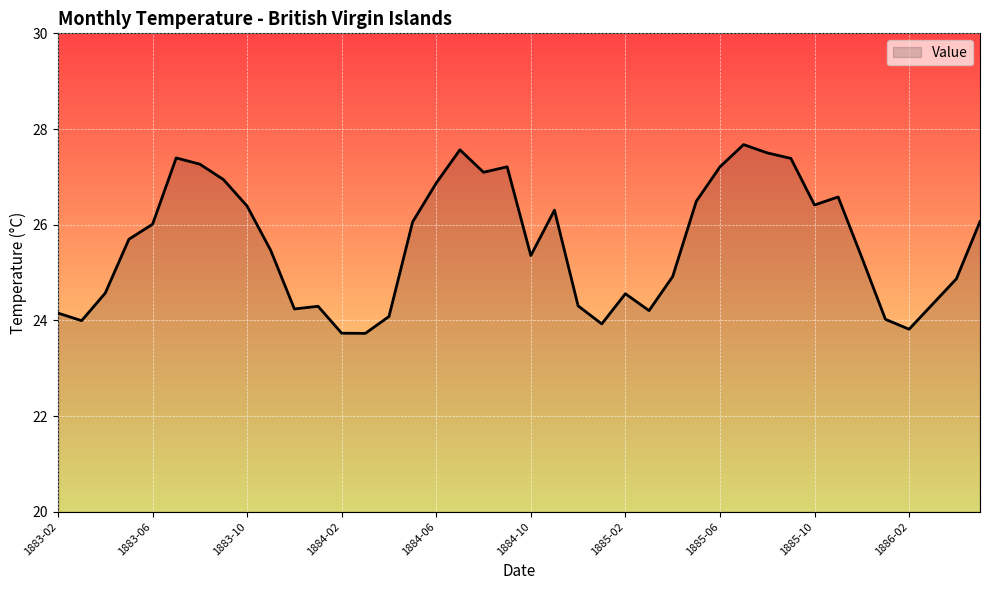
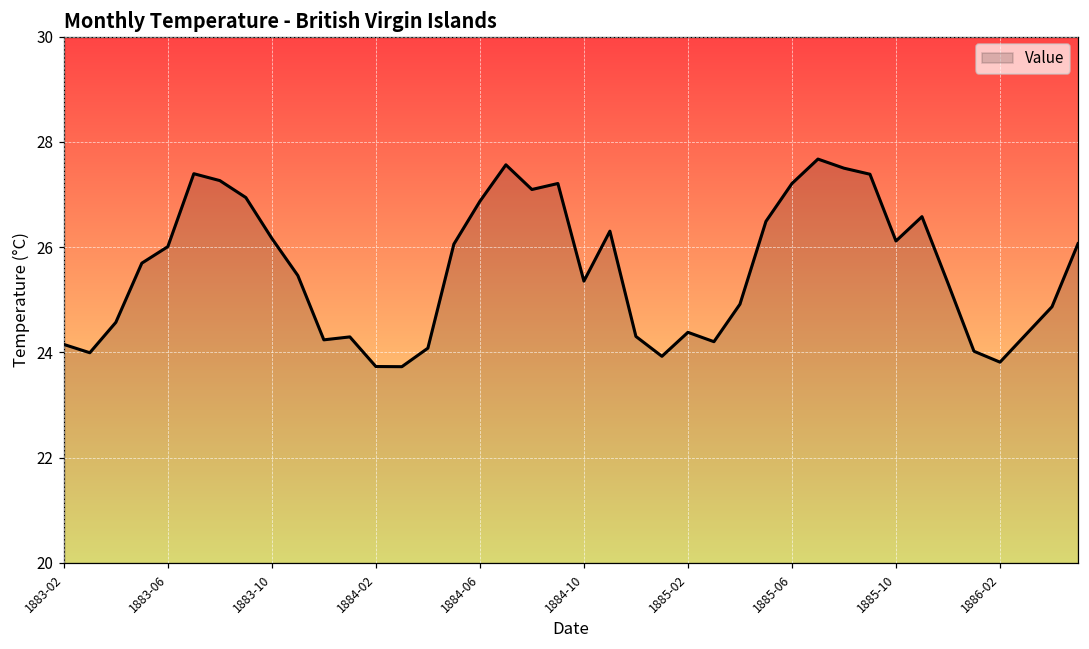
1883-10: 26.4 -> 26.2
1885-02: 24.6 -> 24.4
1885-10: 26.4 -> 26.1
